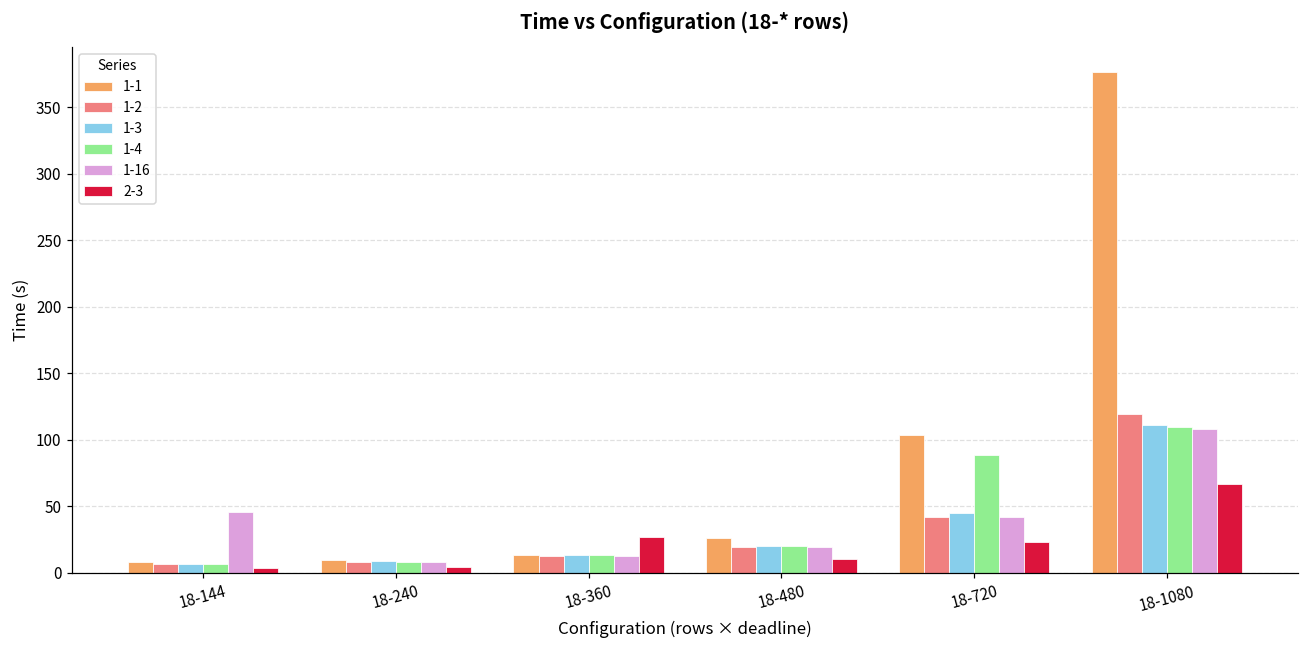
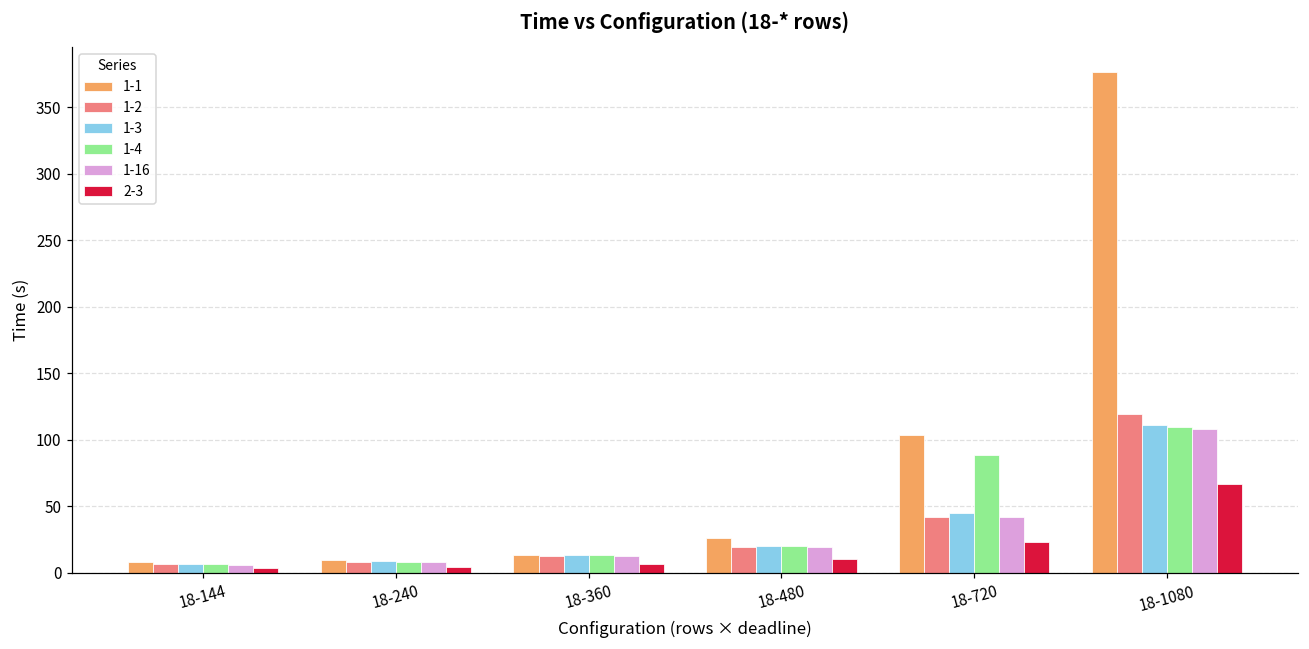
1-16, 18-144: 45 -> 6
2-3, 18-360: 27 -> 7
